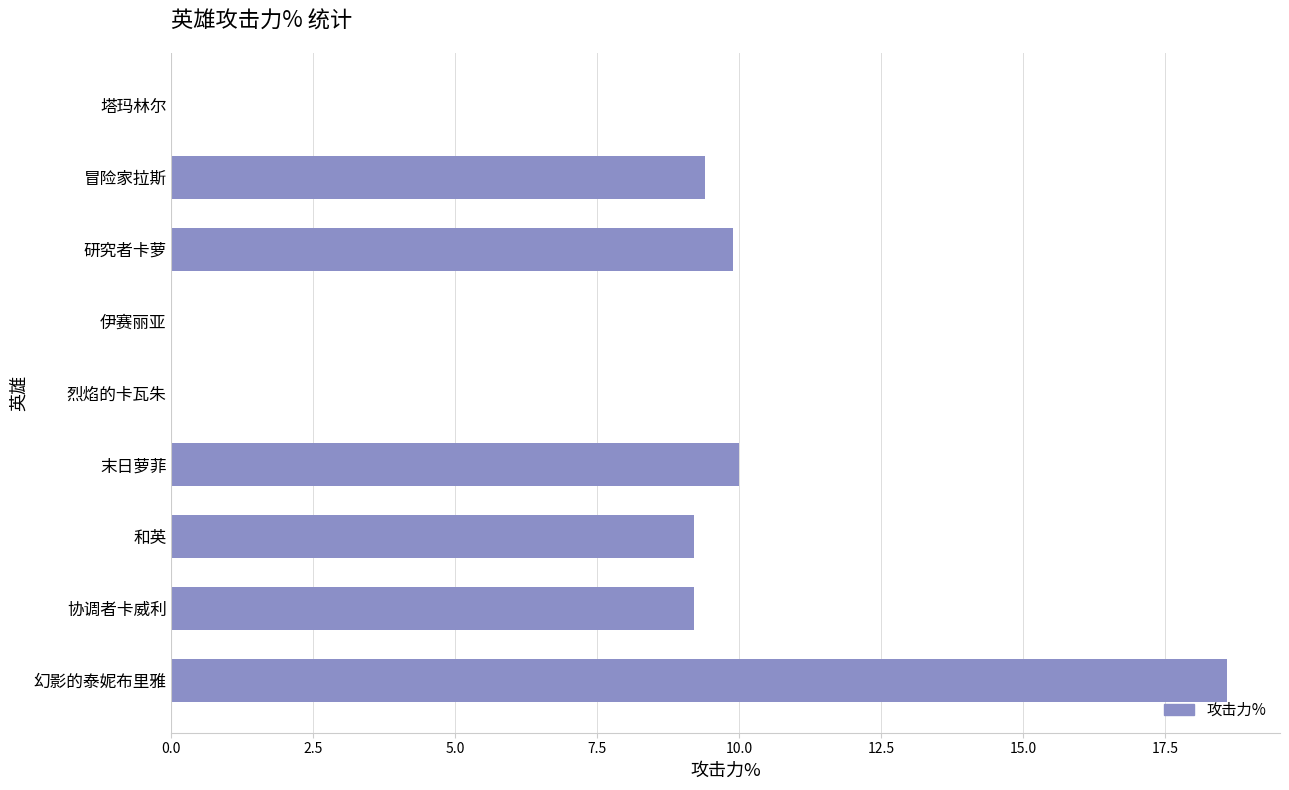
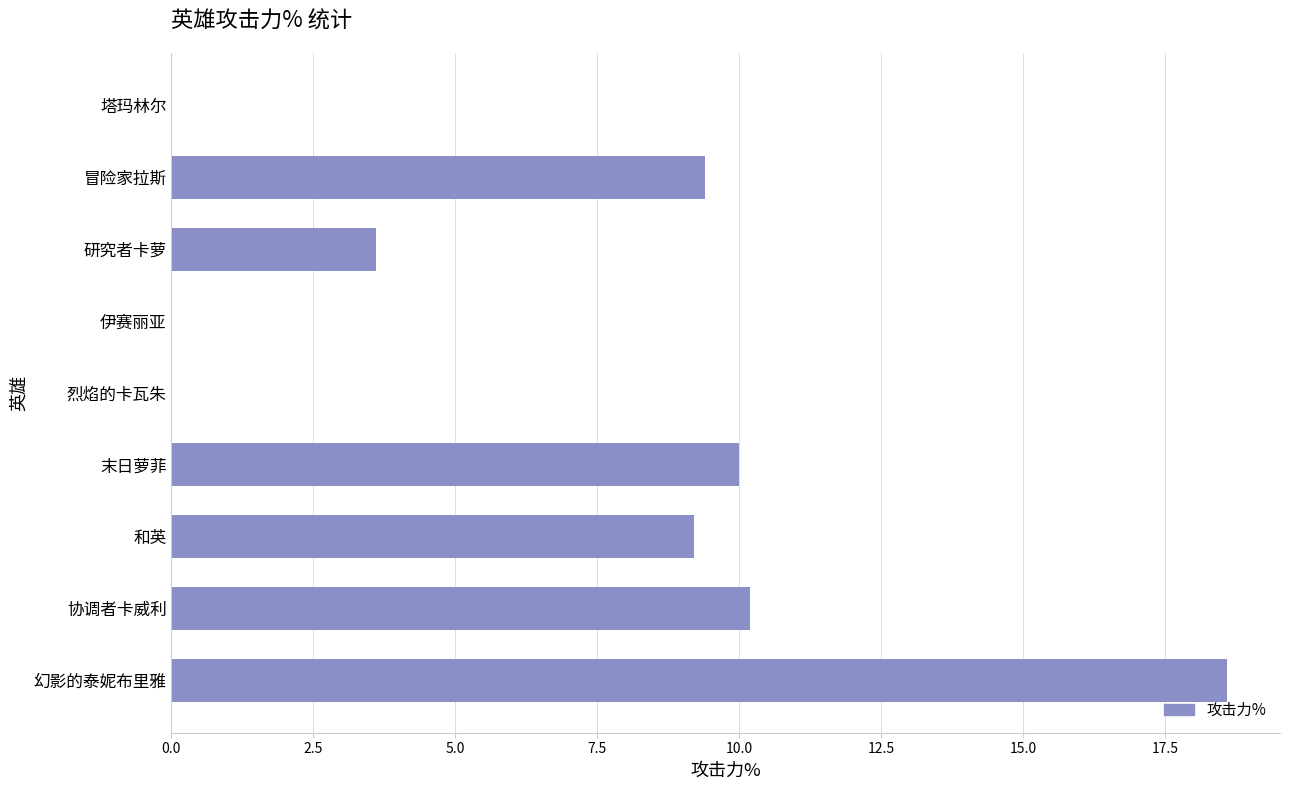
研究者卡萝: 9.9 -> 3.6
协调者卡威利: 9.2 -> 10.2
